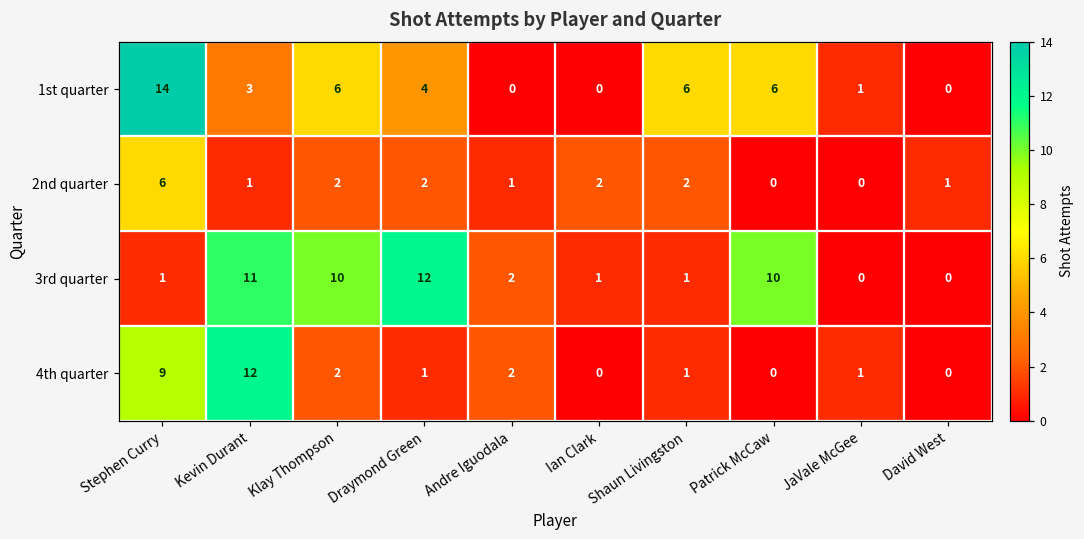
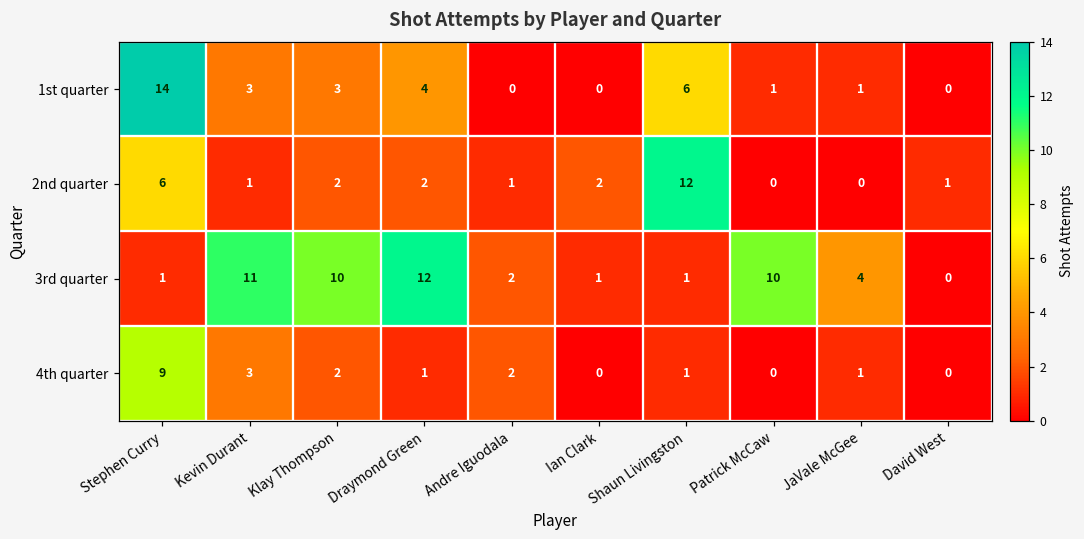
1st quarter, Klay Thompson: 6 -> 3
1st quarter, Patrick McCaw: 6 -> 1
2nd quarter, Shaun Livingston: 2 -> 12
3rd quarter, JaVale McGee: 0 -> 4
4th quarter, Kevin Durant: 12 -> 3
